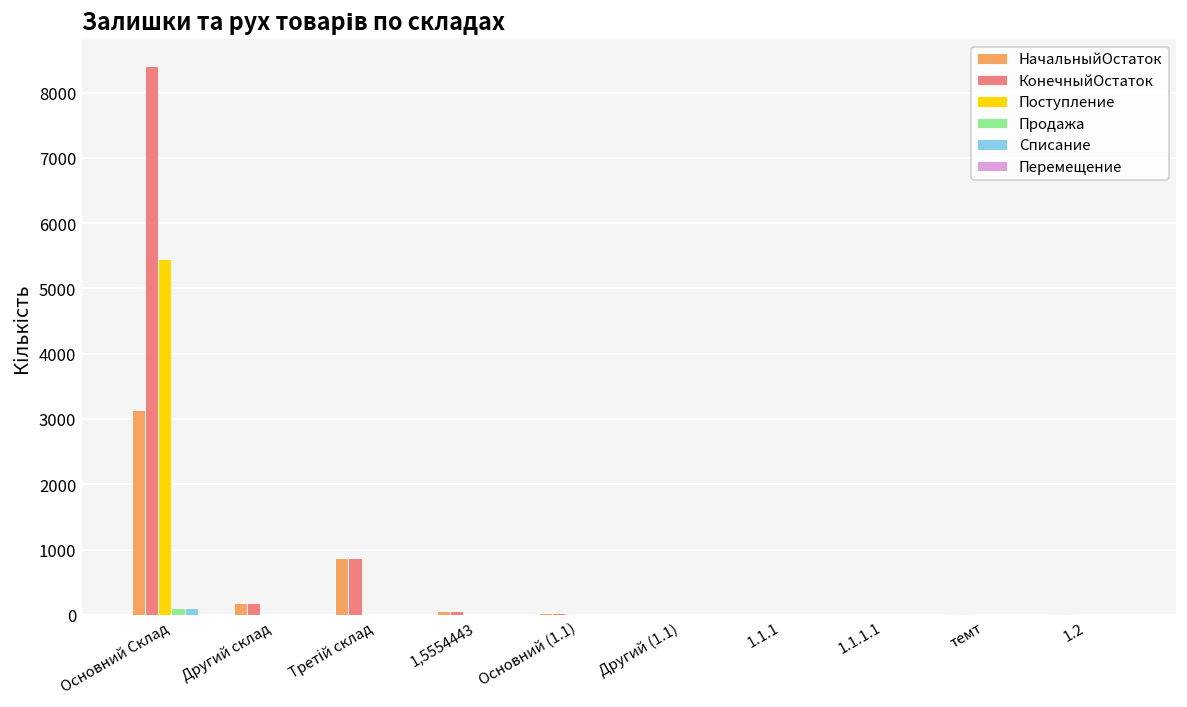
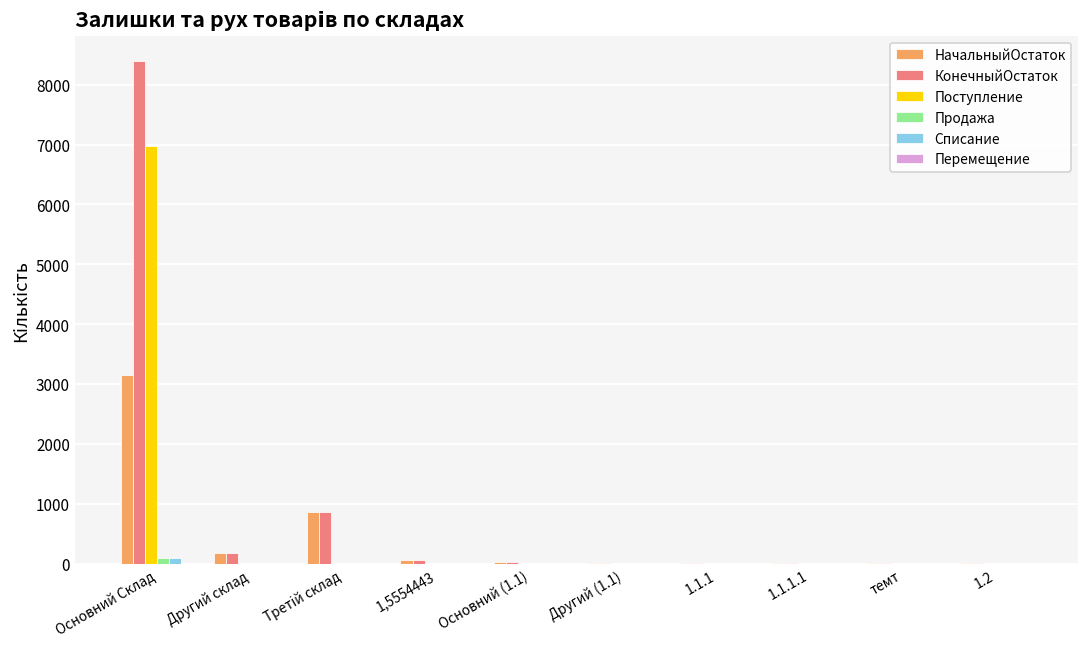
Поступление, Основний Склад: 5500 -> 7000
